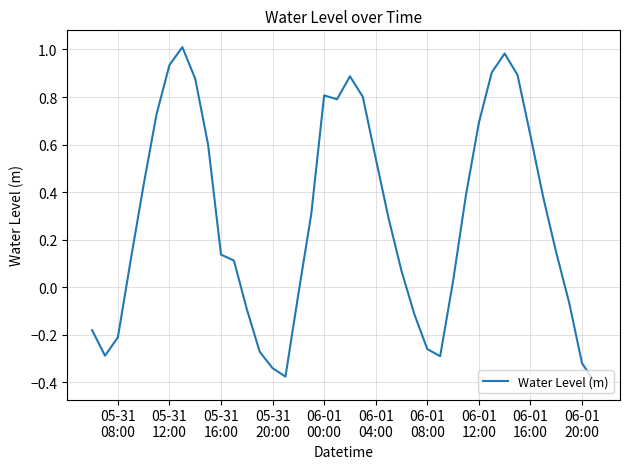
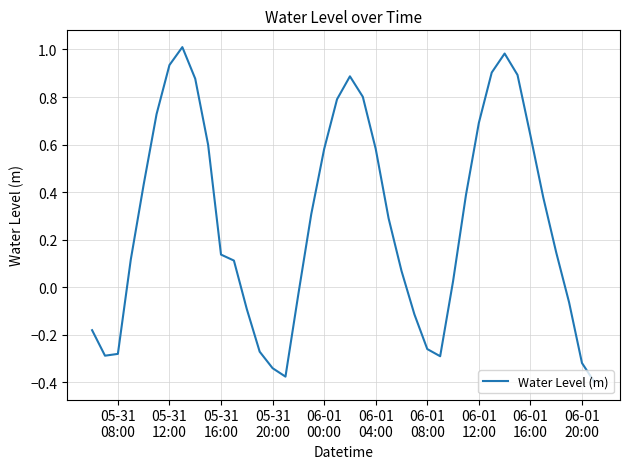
05-31 08:00: -0.21 -> -0.28
06-01 00:00: 0.81 -> 0.58
06-01 04:00: 0.54 -> 0.58
